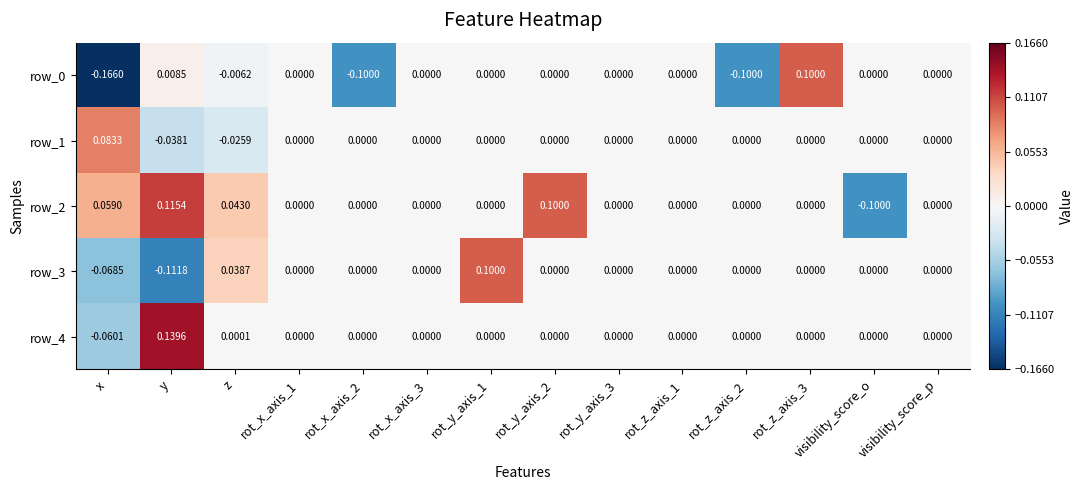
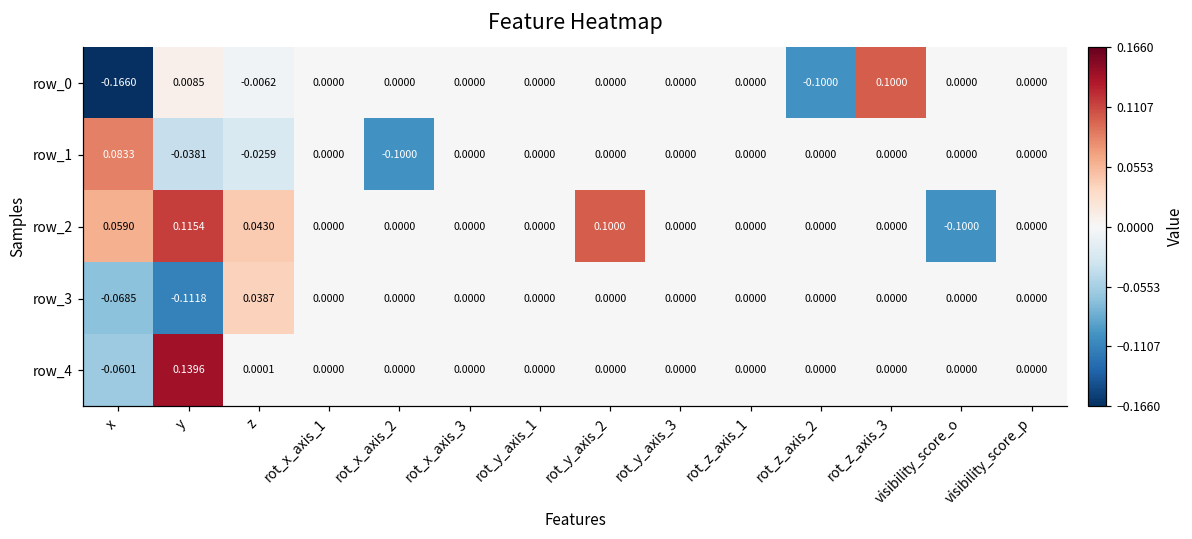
row_0, rot_x_axis_2: -0.1000 -> 0.0000
row_1, rot_x_axis_2: 0.0000 -> -0.1000
row_3, rot_y_axis_1: 0.1000 -> 0.0000
